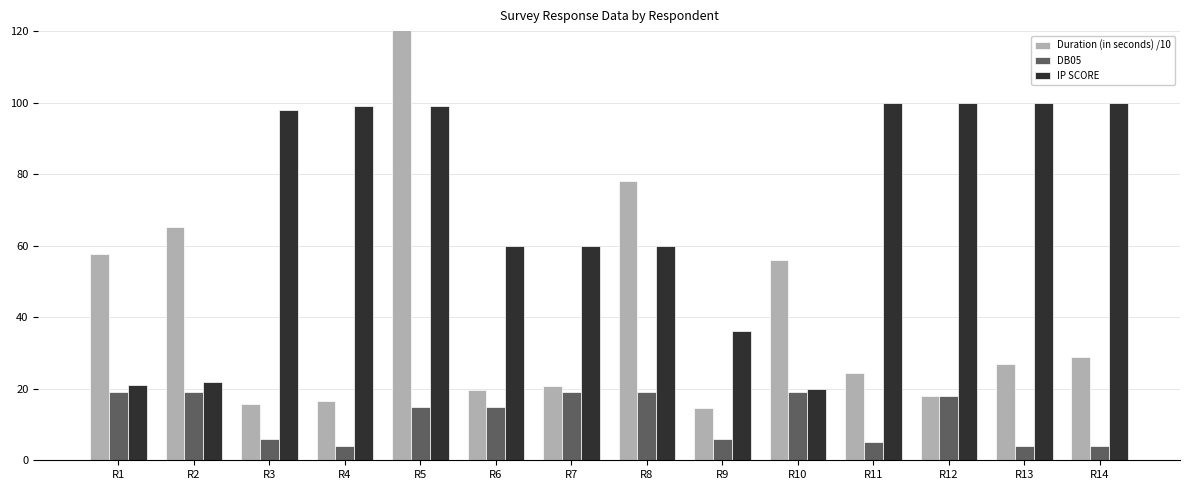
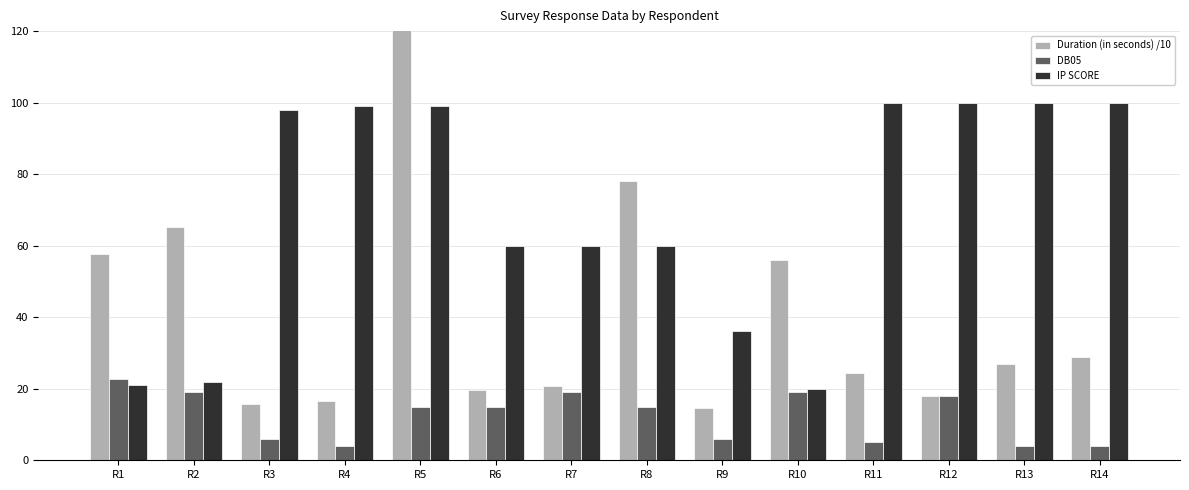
DB05, R1: 19 -> 23
DB05, R8: 19 -> 15
